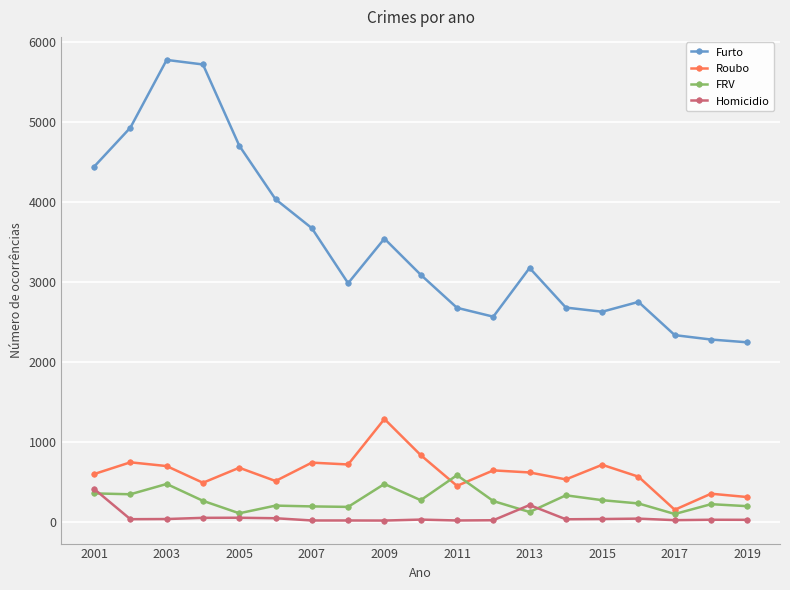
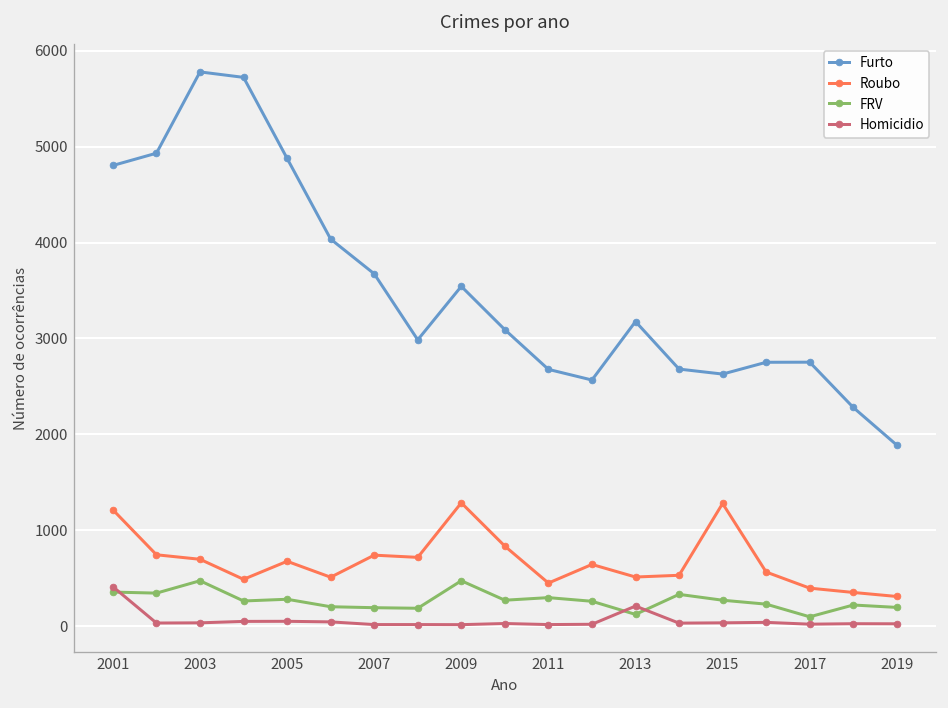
Furto, 2001: 4400 -> 4800
Roubo, 2001: 600 -> 1200
Furto, 2005: 4700 -> 4900
FRV, 2005: 100 -> 300
FRV, 2011: 600 -> 300
Roubo, 2013: 600 -> 500
Roubo, 2015: 700 -> 1300
Furto, 2017: 2300 -> 2800
Roubo, 2017: 100 -> 400
Furto, 2019: 2200 -> 1900
